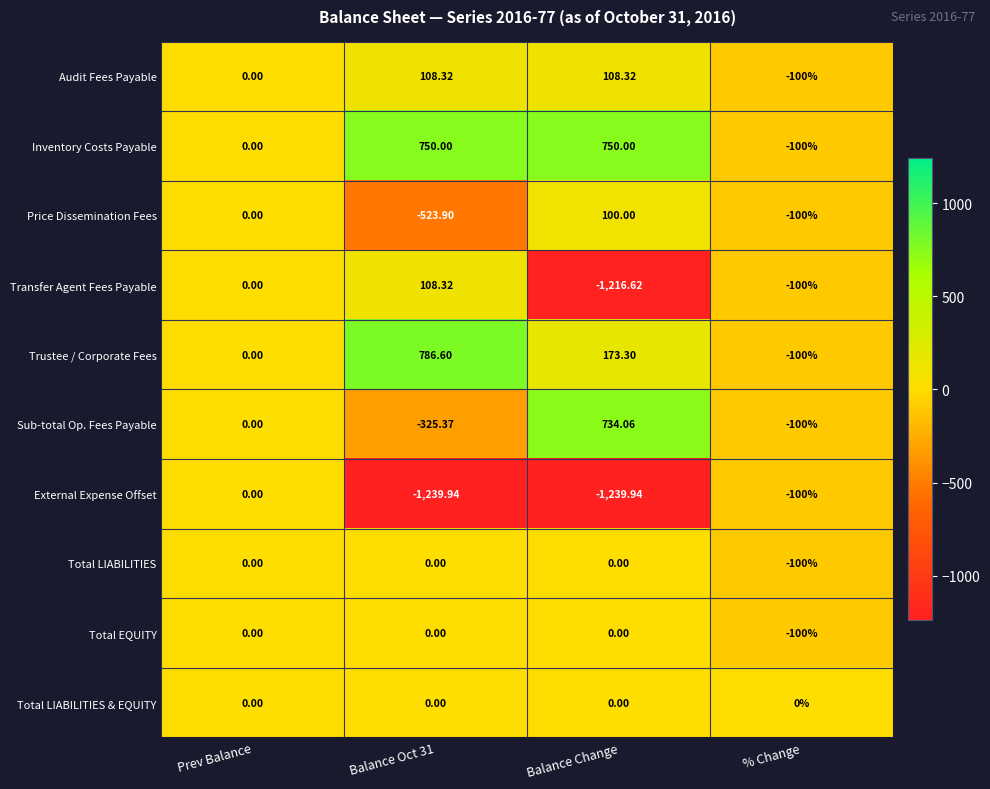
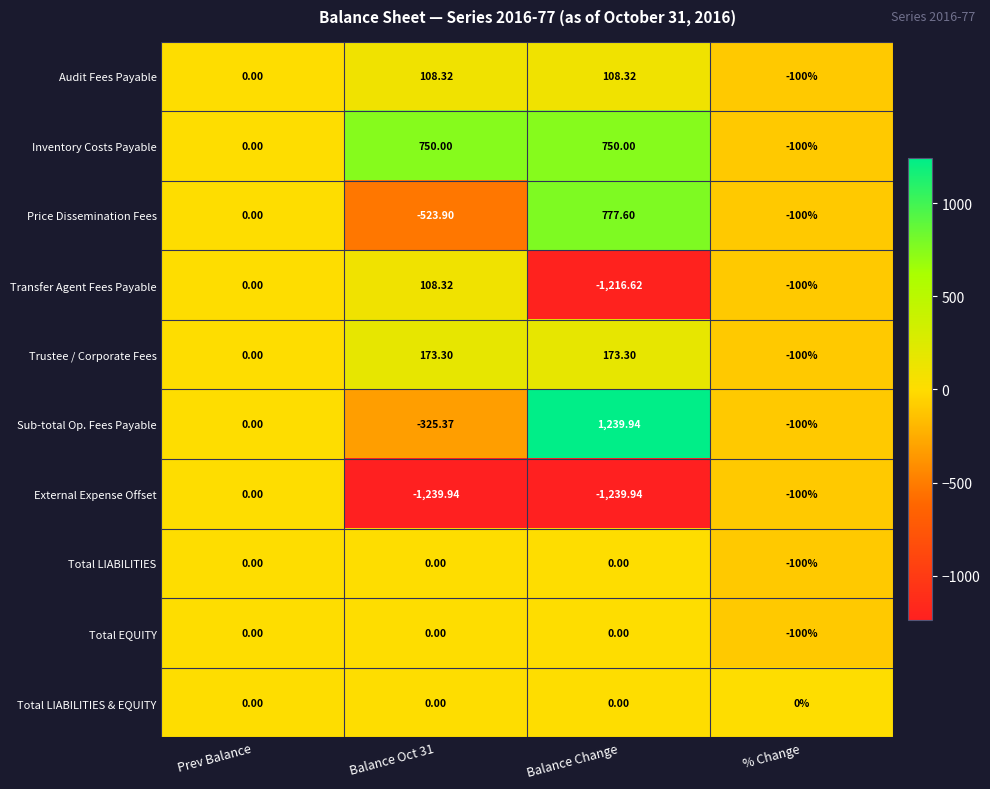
Price Dissemination Fees, Balance Change: 100.00 -> 777.60
Trustee / Corporate Fees, Balance Oct 31: 786.60 -> 173.30
Sub-total Op. Fees Payable, Balance Change: 734.06 -> 1,239.94
